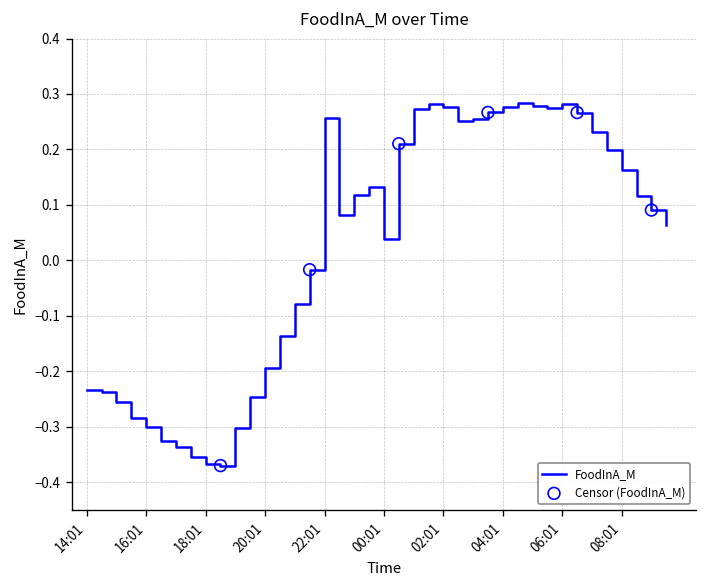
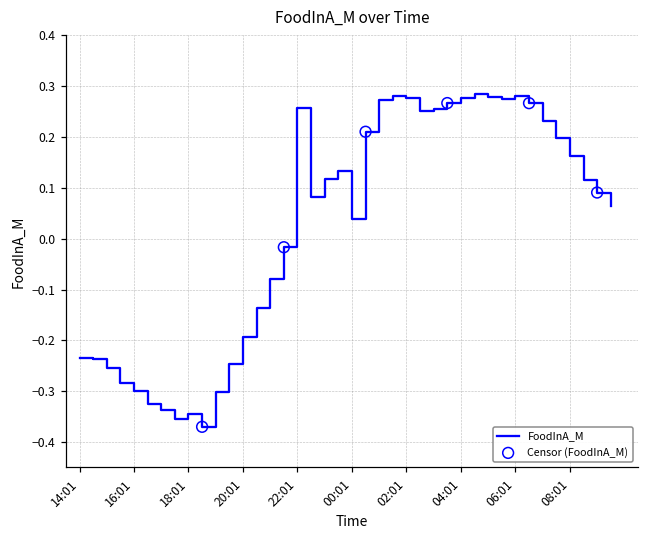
FoodInA_M, 18:01: -0.37 -> -0.35
